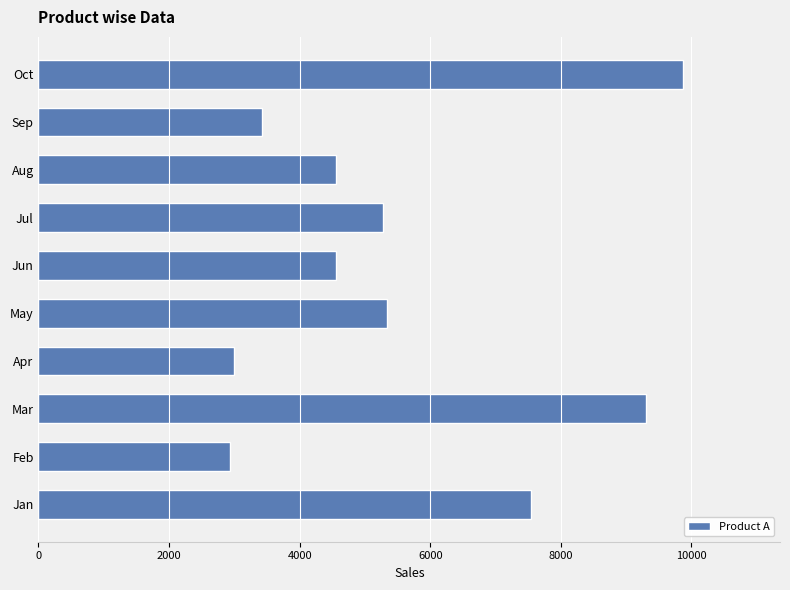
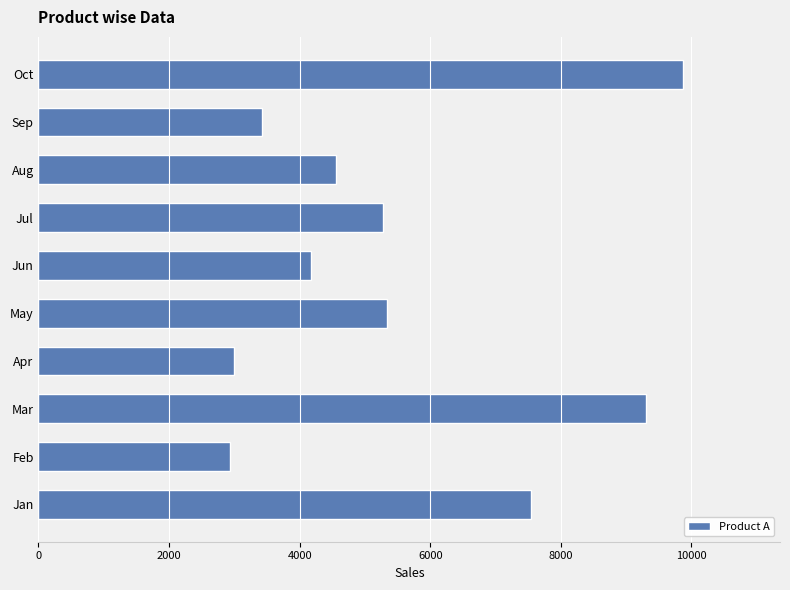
Jun: 4600 -> 4200
